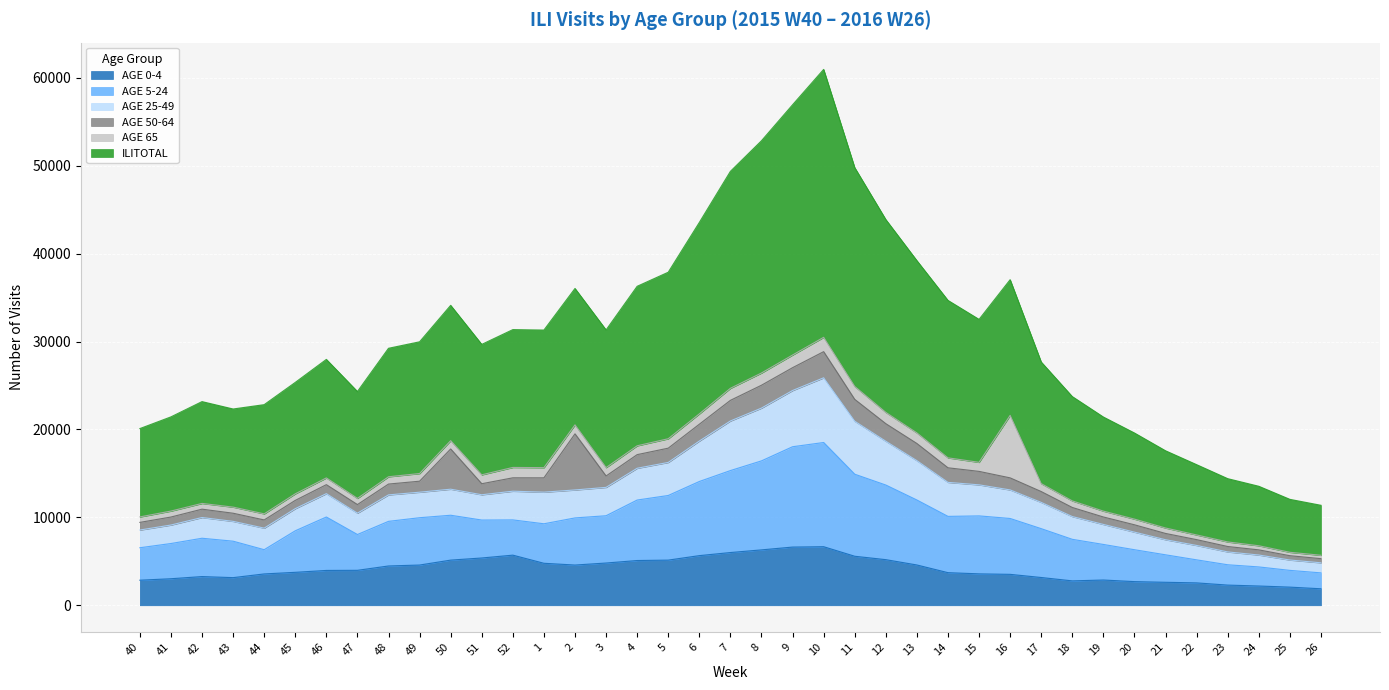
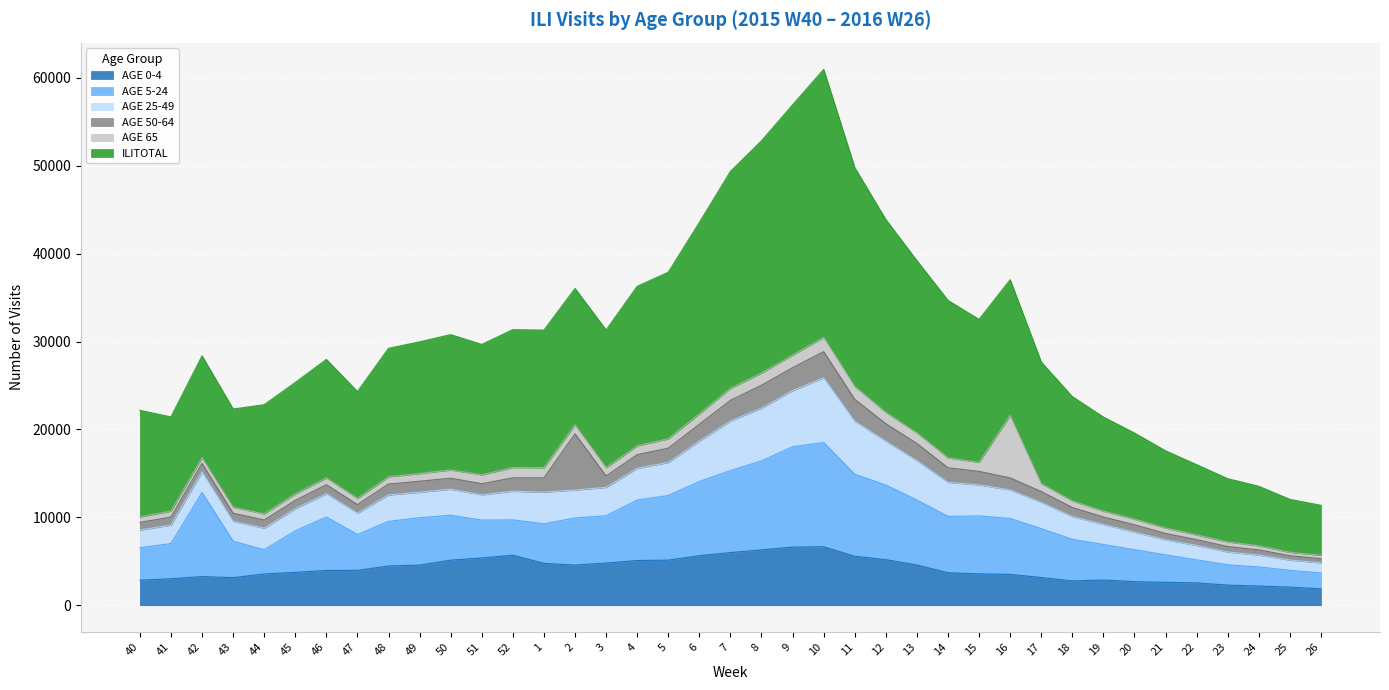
ILITOTAL, 40: 10000 -> 12000
AGE 5-24, 42: 4000 -> 10000
AGE 50-64, 50: 5000 -> 1000
